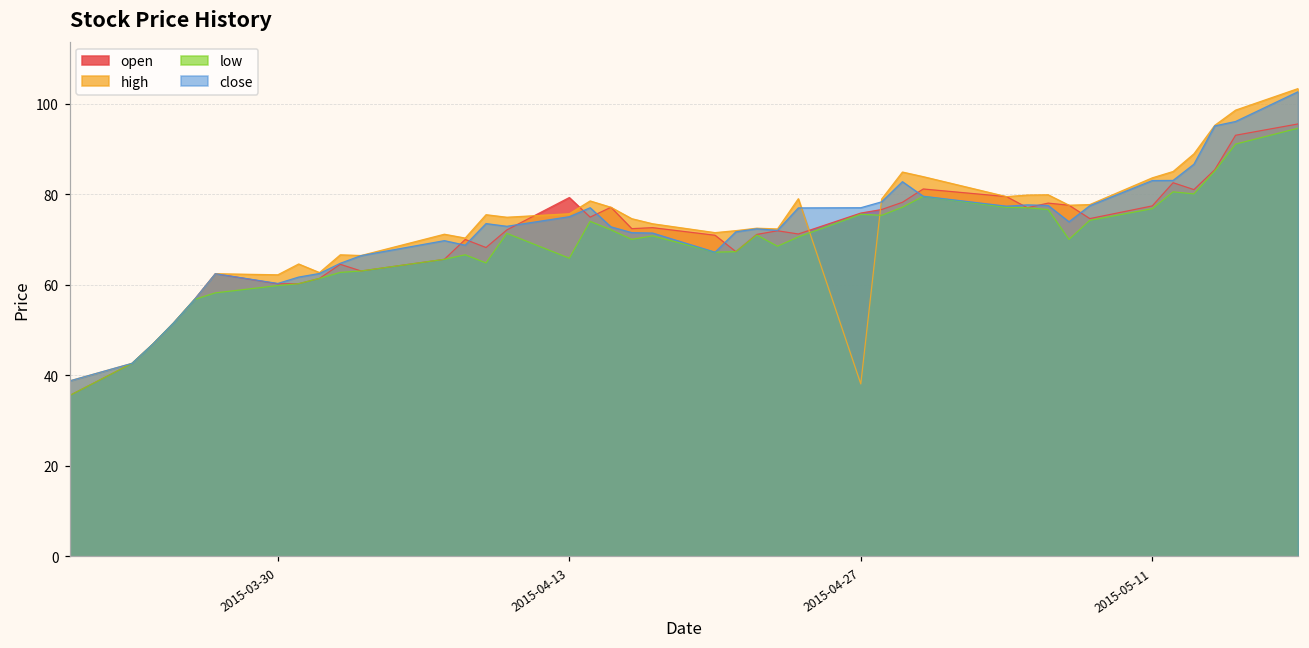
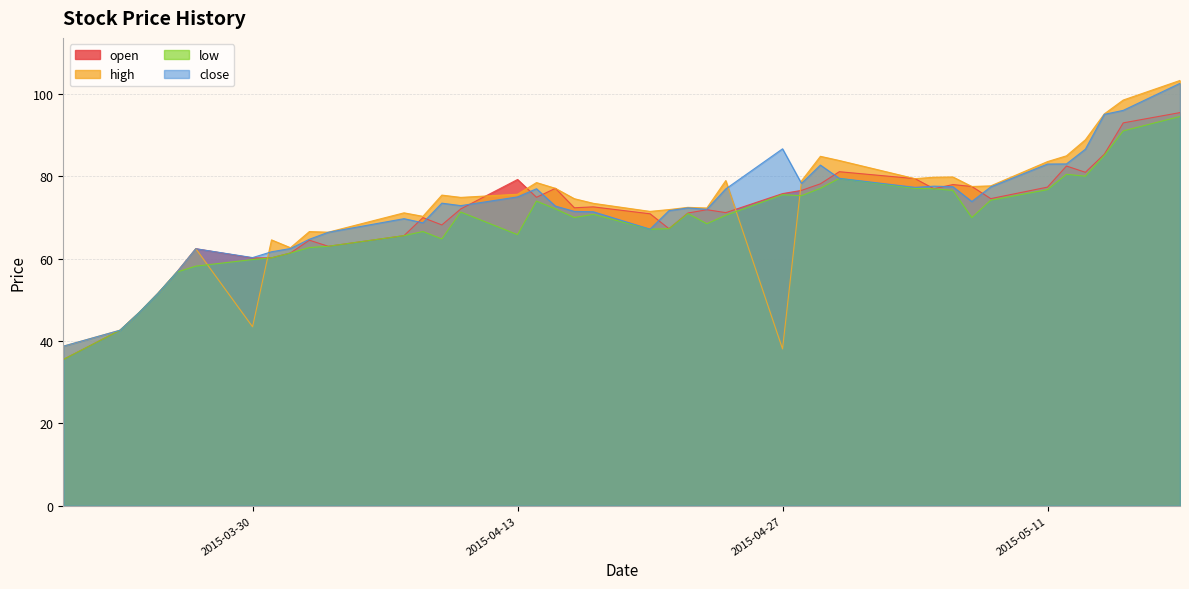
high, 2015-03-30: 62 -> 43
close, 2015-04-27: 77 -> 87
